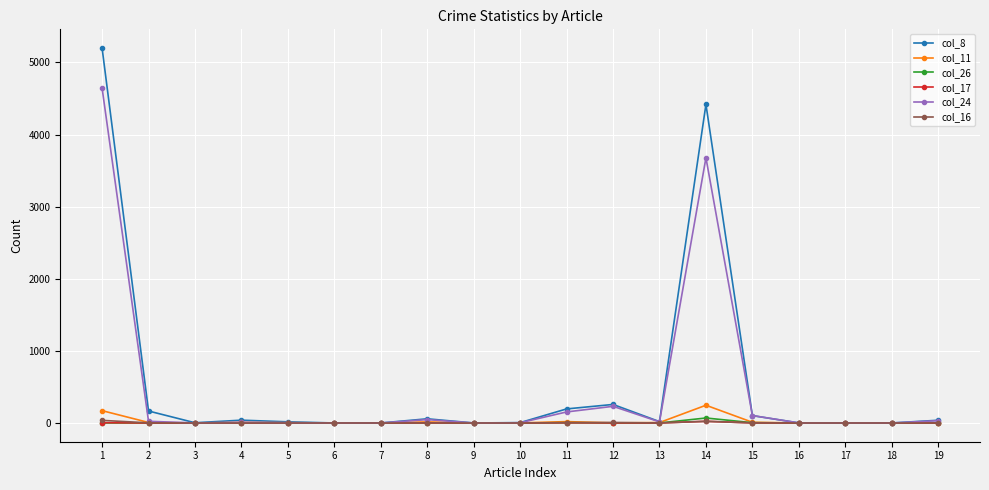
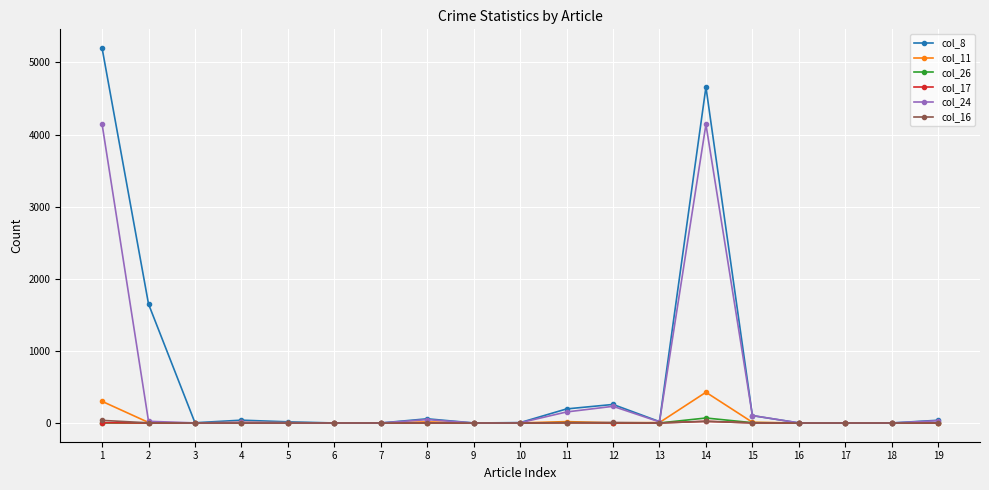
col_11, 1: 200 -> 300
col_24, 1: 4600 -> 4100
col_8, 2: 200 -> 1600
col_8, 14: 4400 -> 4700
col_11, 14: 200 -> 400
col_24, 14: 3700 -> 4100
